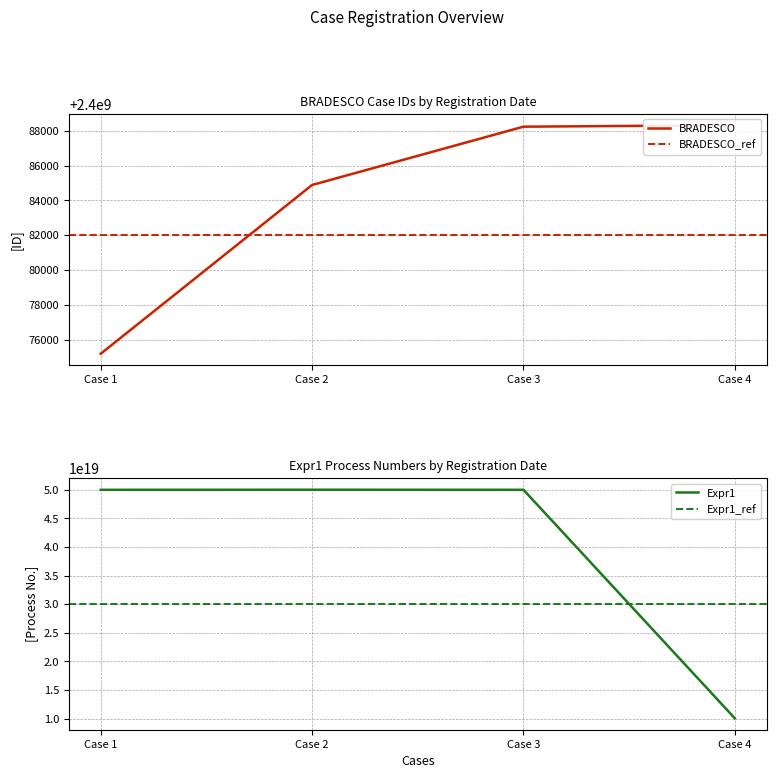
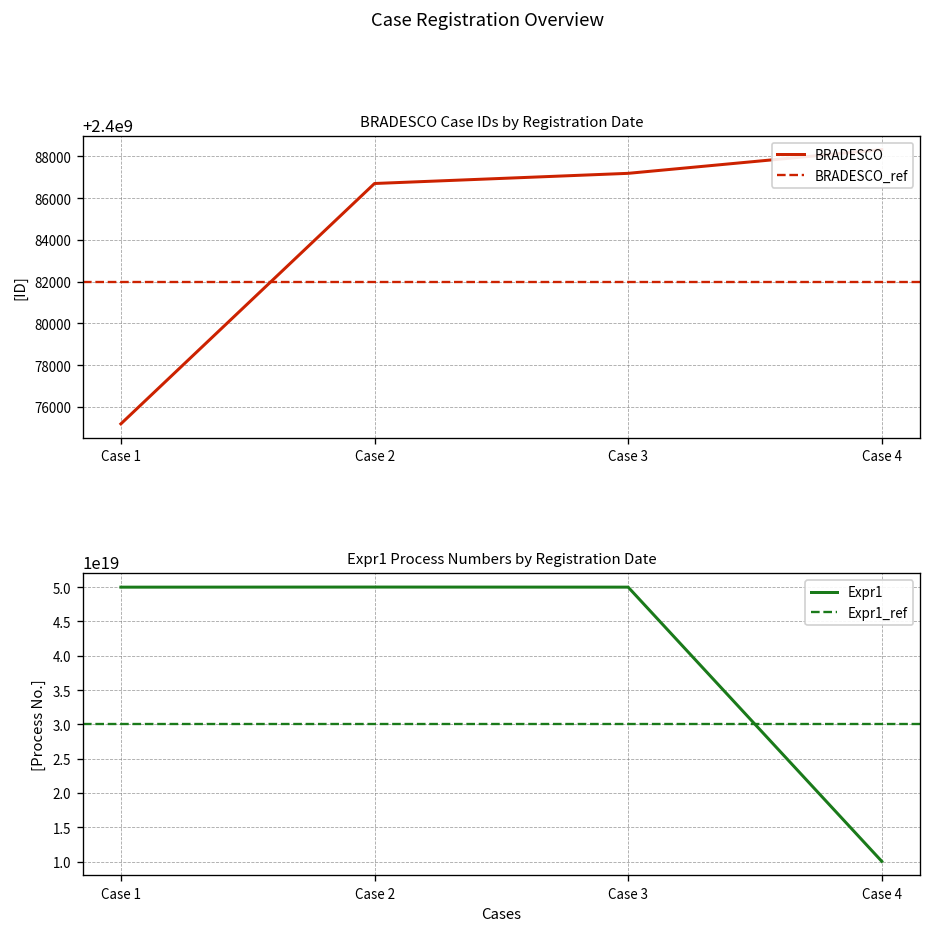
BRADESCO Case IDs by Registration Date, Case 2: 2400084900 -> 2400086700
BRADESCO Case IDs by Registration Date, Case 3: 2400088200 -> 2400087200
